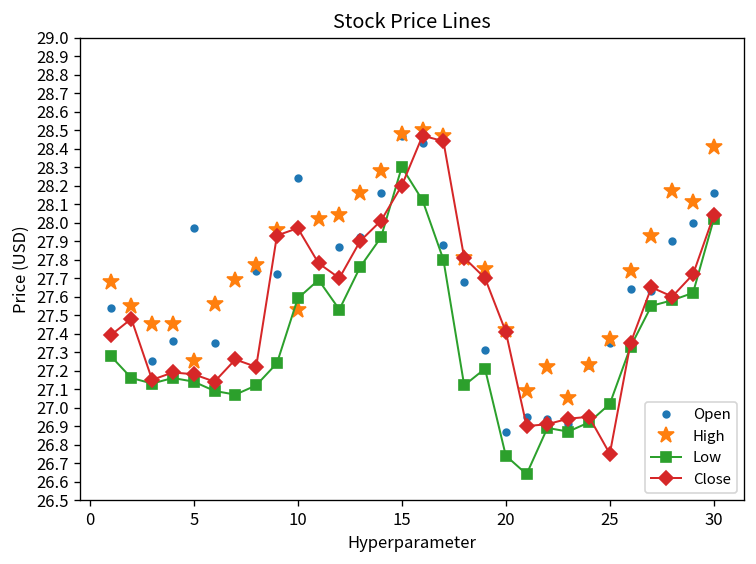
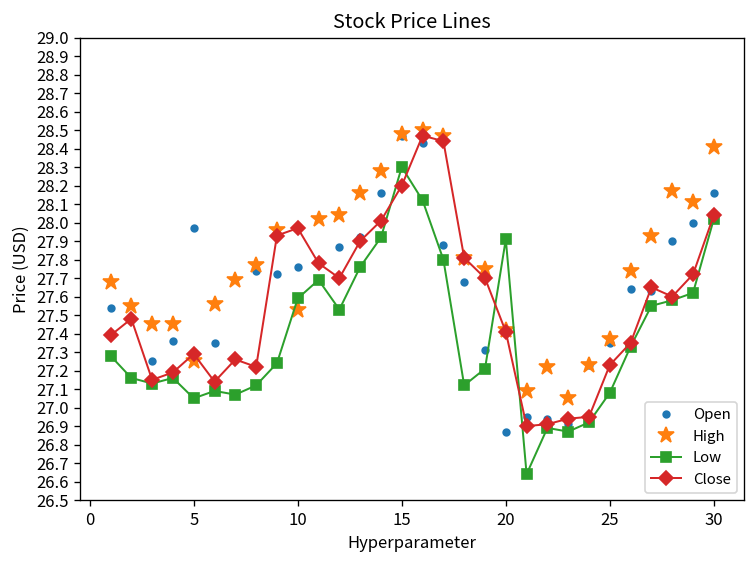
Low, 5: 27.14 -> 27.05
Close, 5: 27.18 -> 27.29
Open, 10: 28.24 -> 27.76
Low, 20: 26.74 -> 27.91
Low, 25: 27.02 -> 27.08
Close, 25: 26.75 -> 27.23
